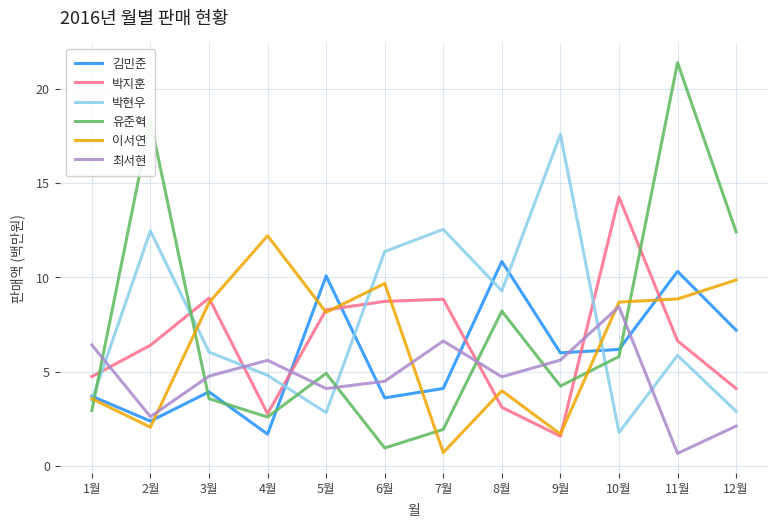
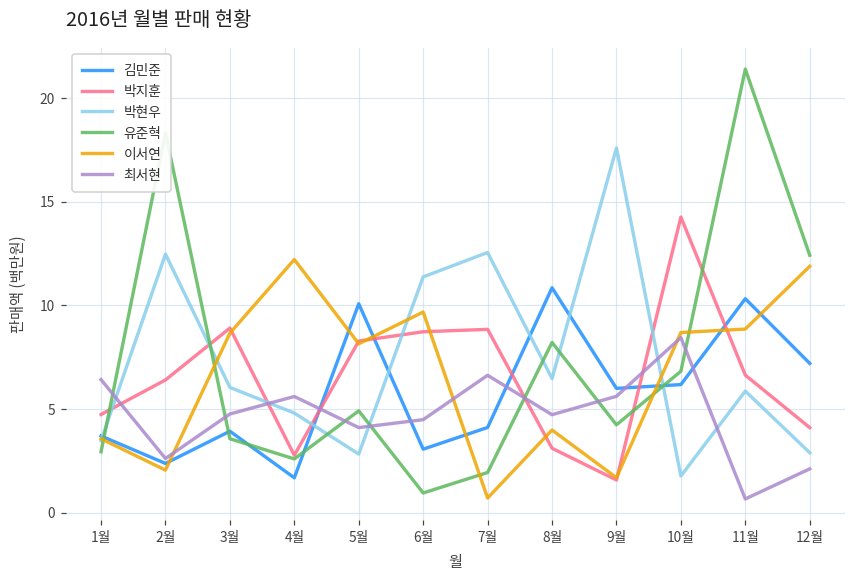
김민준, 6월: 3.6 -> 3.1
박현우, 8월: 9.3 -> 6.5
유준혁, 10월: 5.8 -> 6.8
이서연, 12월: 9.9 -> 11.9
